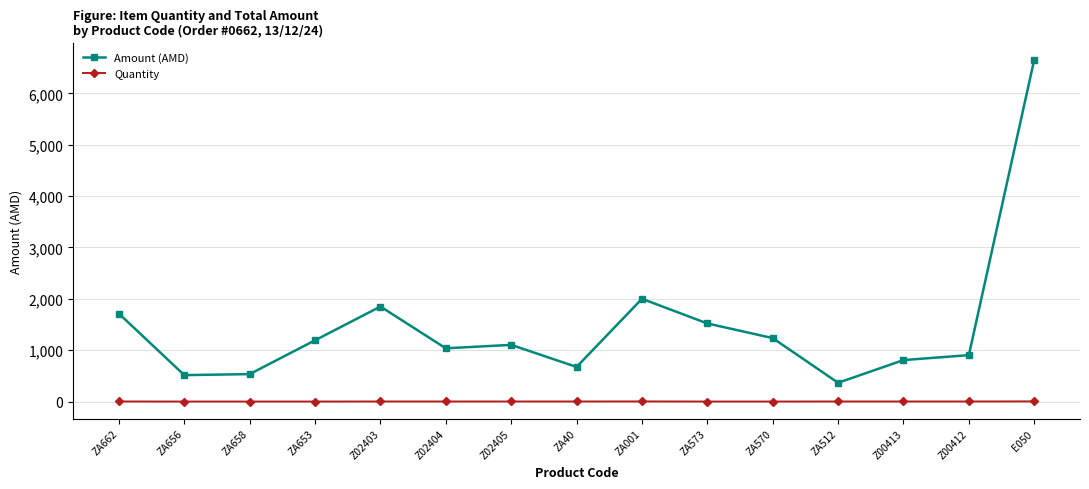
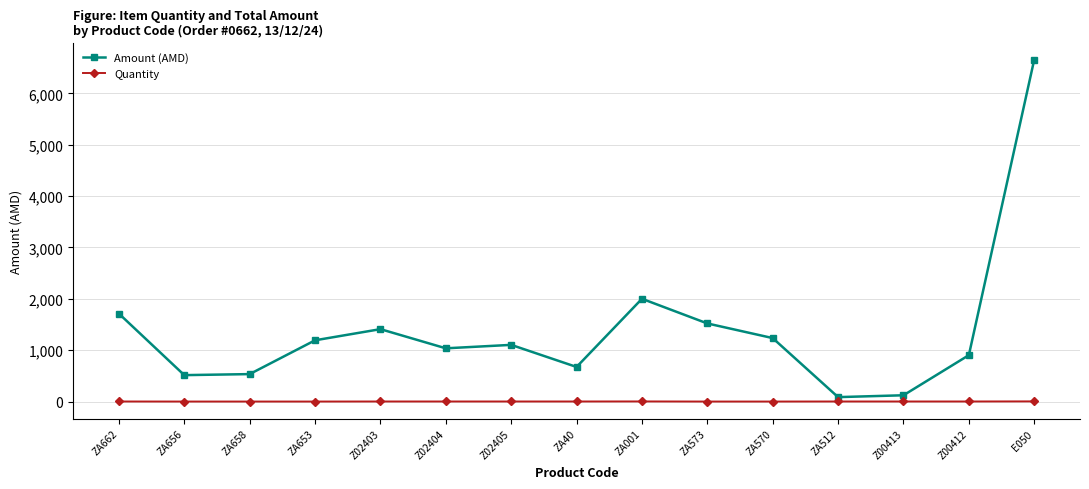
Amount (AMD), Z02403: 1,900 -> 1,400
Amount (AMD), ZA512: 400 -> 100
Amount (AMD), Z00413: 800 -> 100
